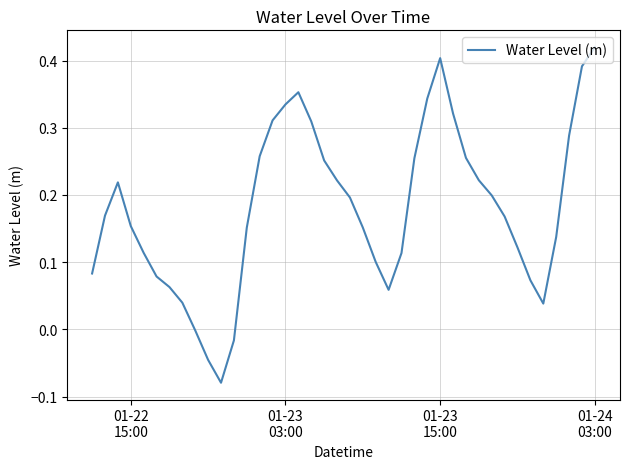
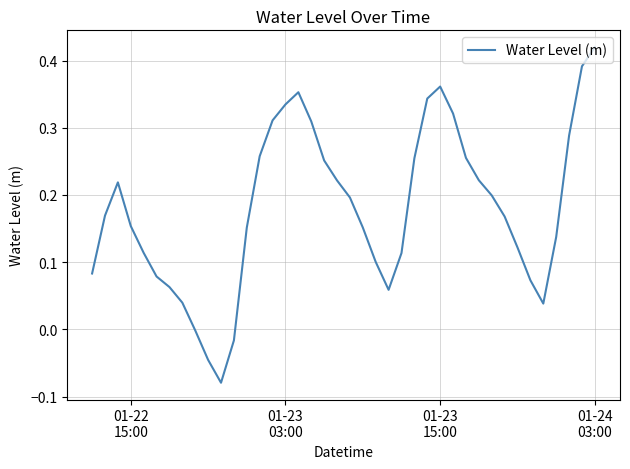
01-23 15:00: 0.40 -> 0.36
